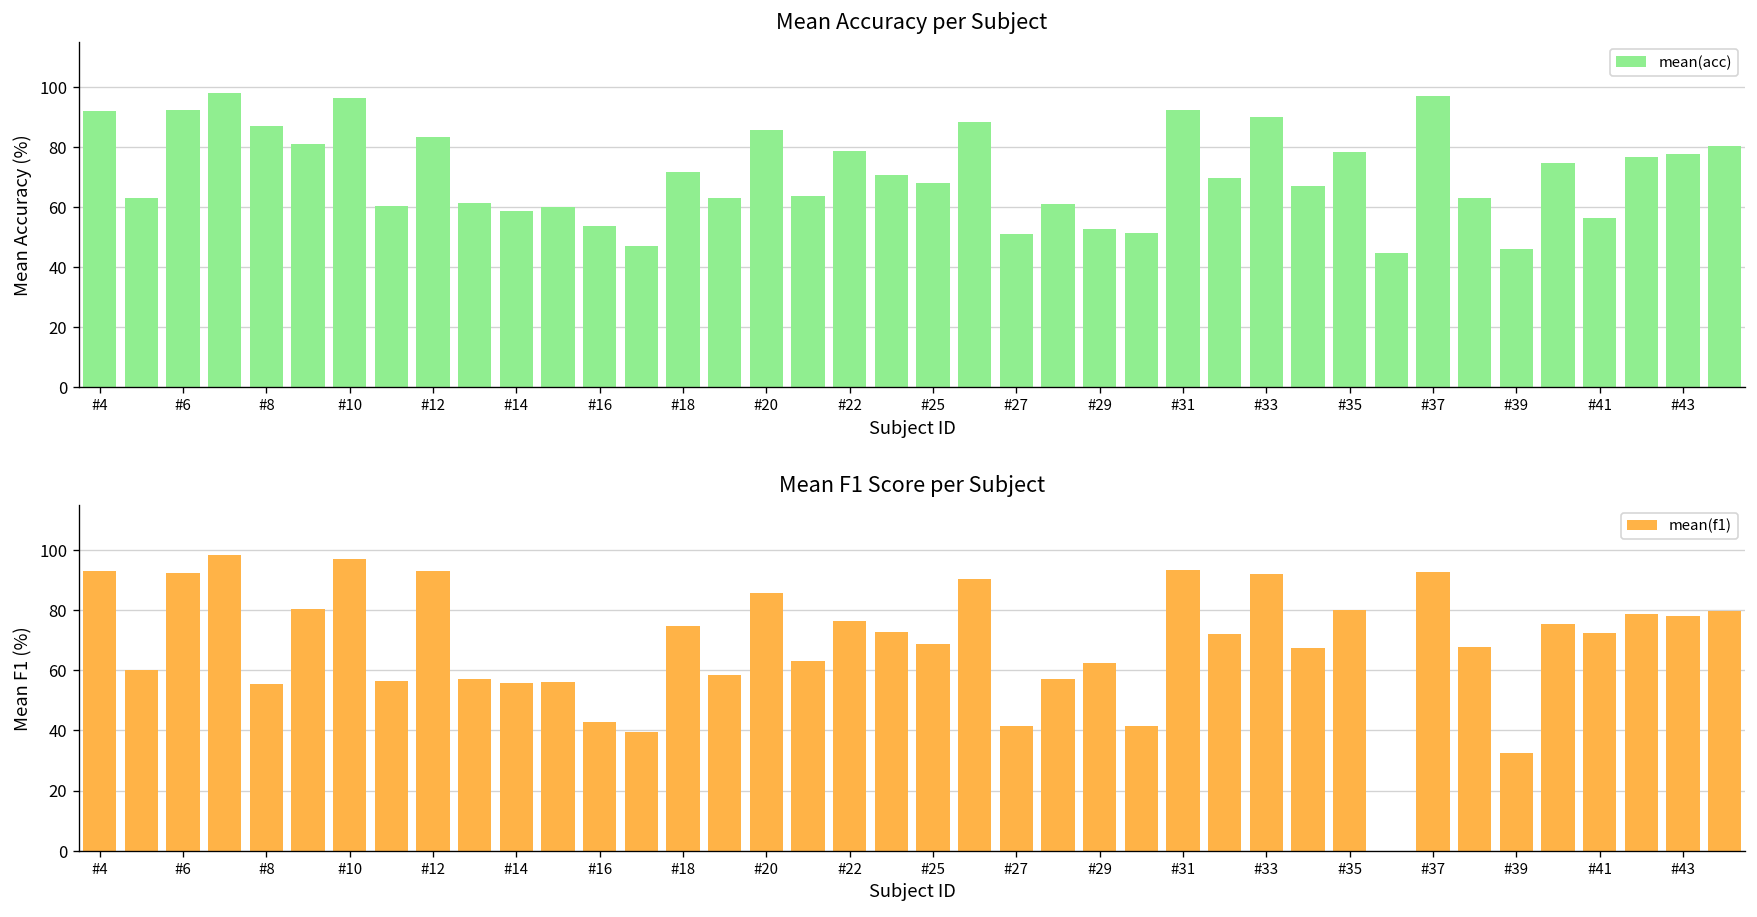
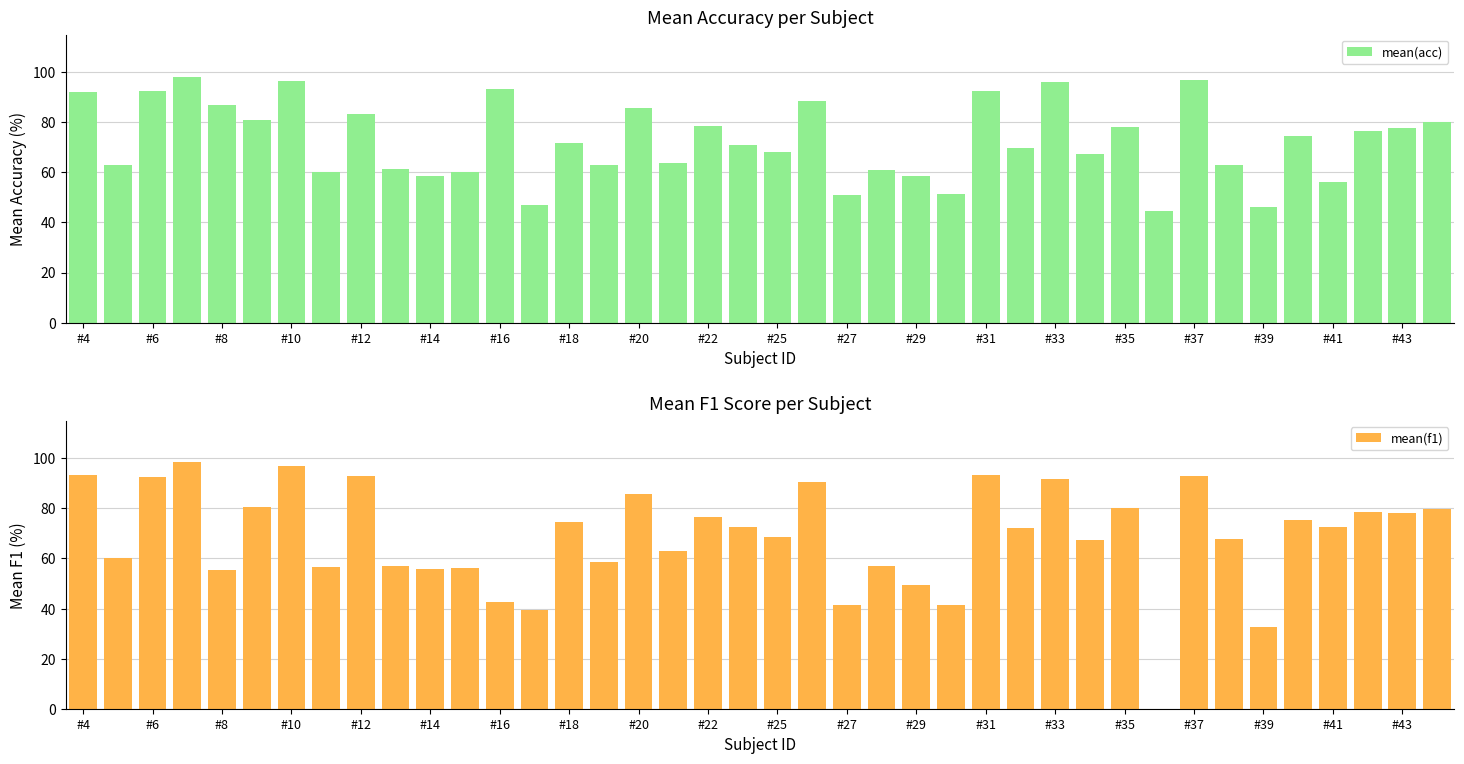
Mean Accuracy per Subject, #16: 54 -> 93
Mean Accuracy per Subject, #29: 53 -> 58
Mean Accuracy per Subject, #33: 90 -> 96
Mean F1 Score per Subject, #29: 63 -> 50
